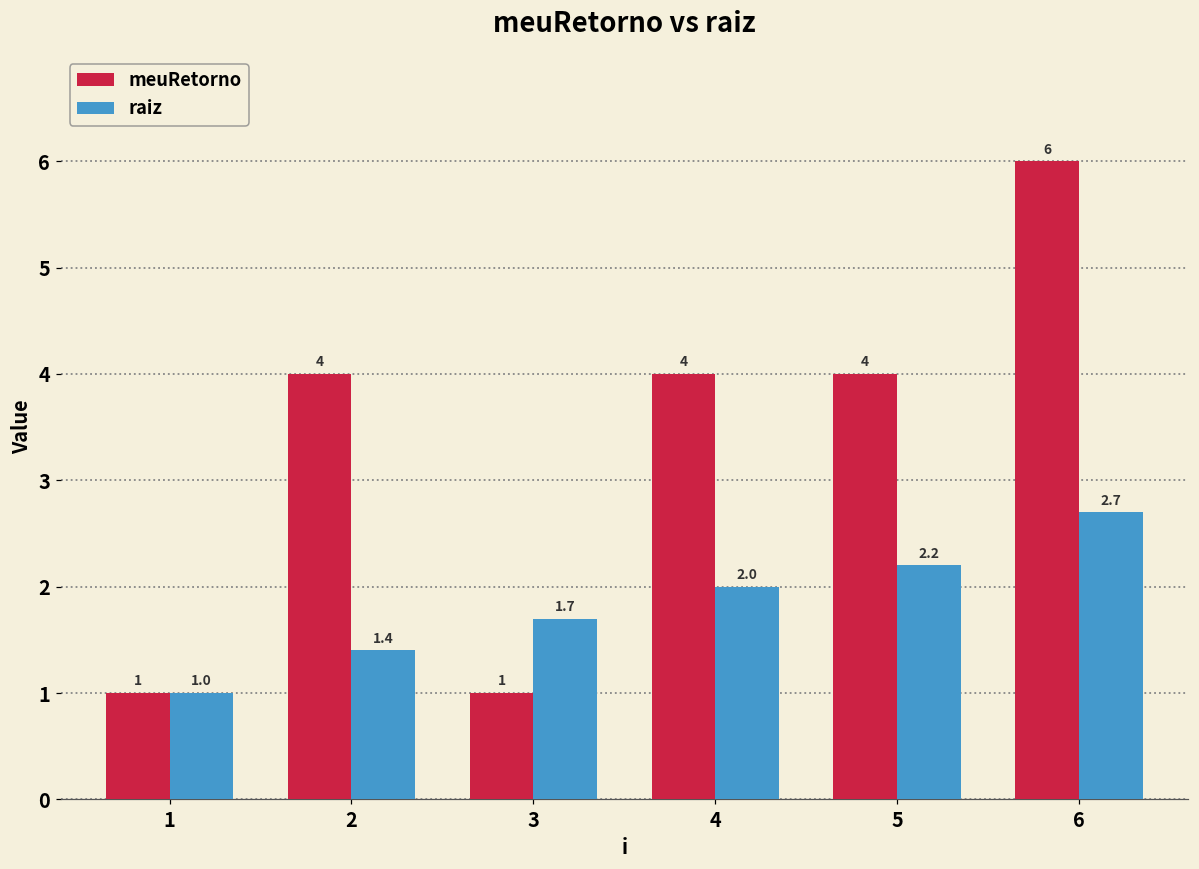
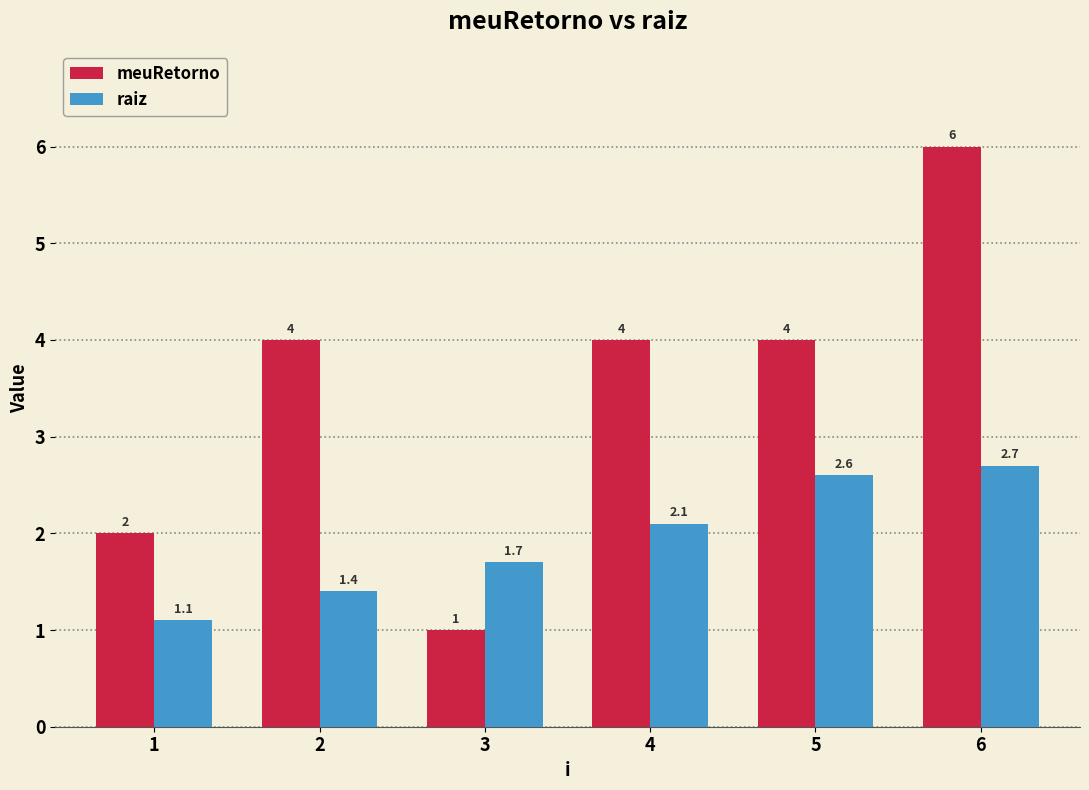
meuRetorno, 1: 1 -> 2
raiz, 1: 1.0 -> 1.1
raiz, 4: 2.0 -> 2.1
raiz, 5: 2.2 -> 2.6
